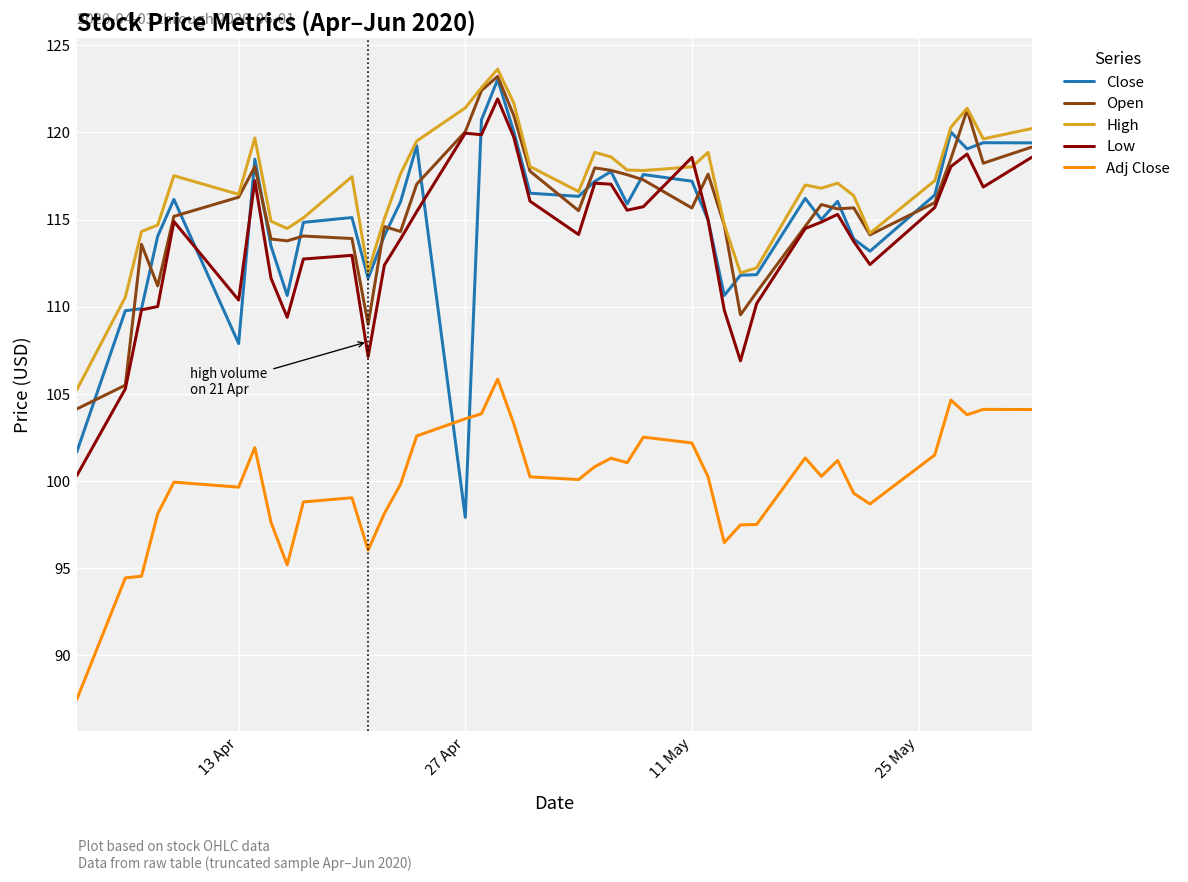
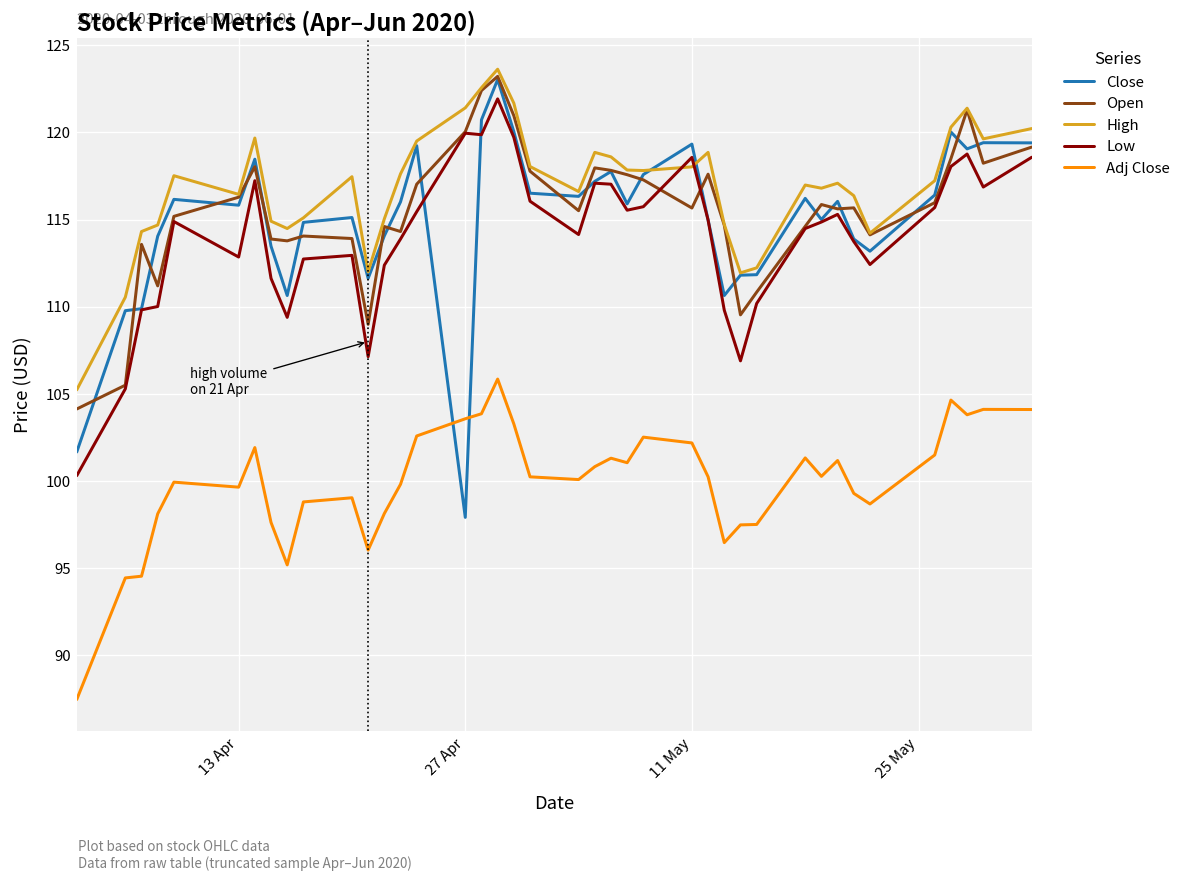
Close, 13 Apr: 107.9 -> 115.8
Low, 13 Apr: 110.4 -> 112.8
Close, 11 May: 117.2 -> 119.3
